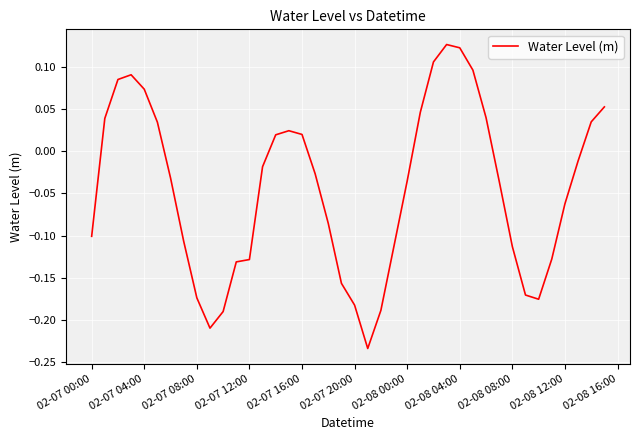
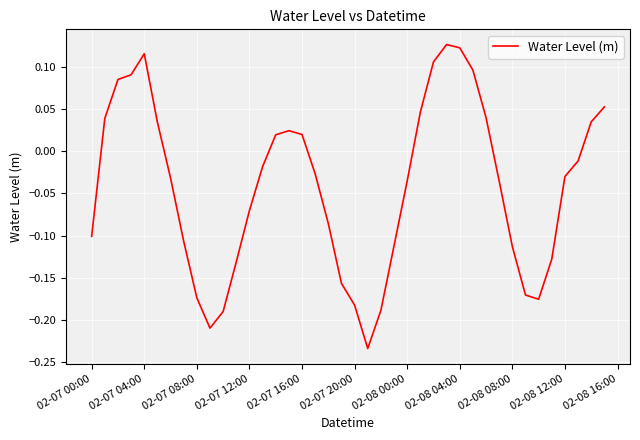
02-07 04:00: 0.07 -> 0.12
02-07 12:00: -0.13 -> -0.07
02-08 12:00: -0.06 -> -0.03
